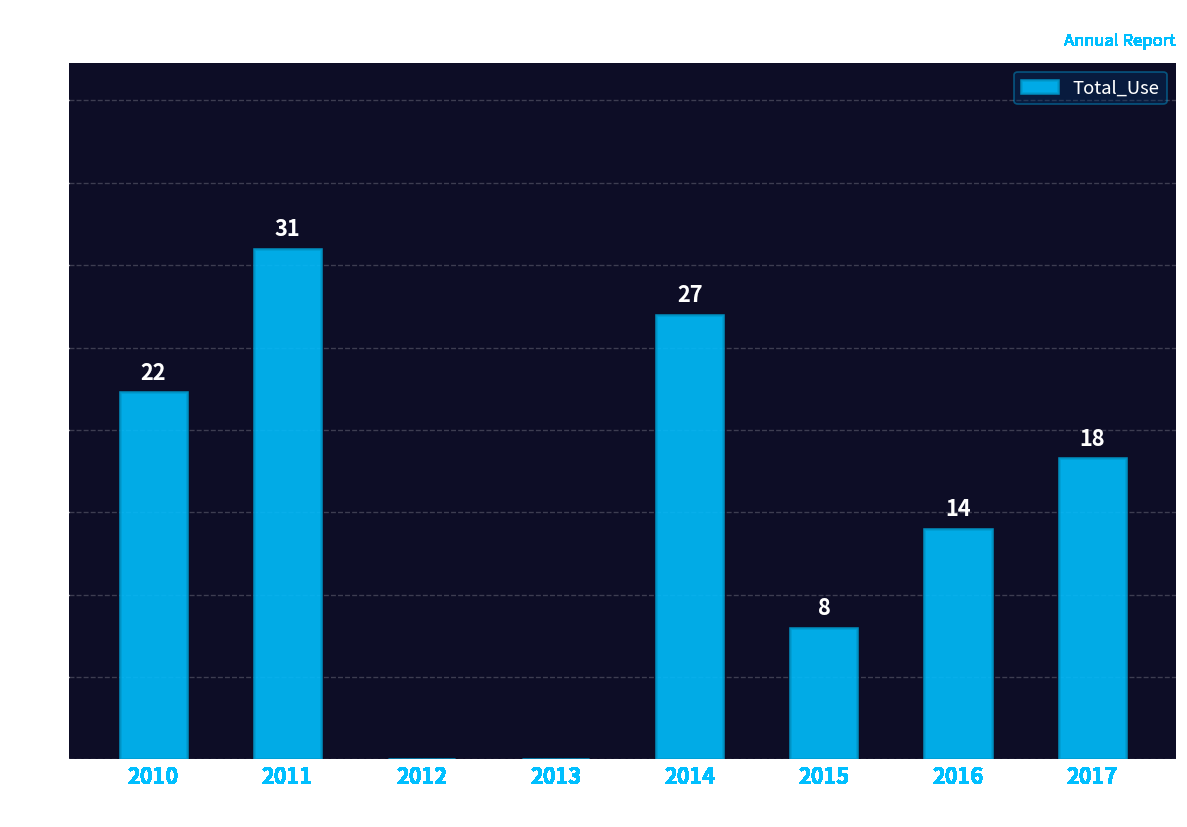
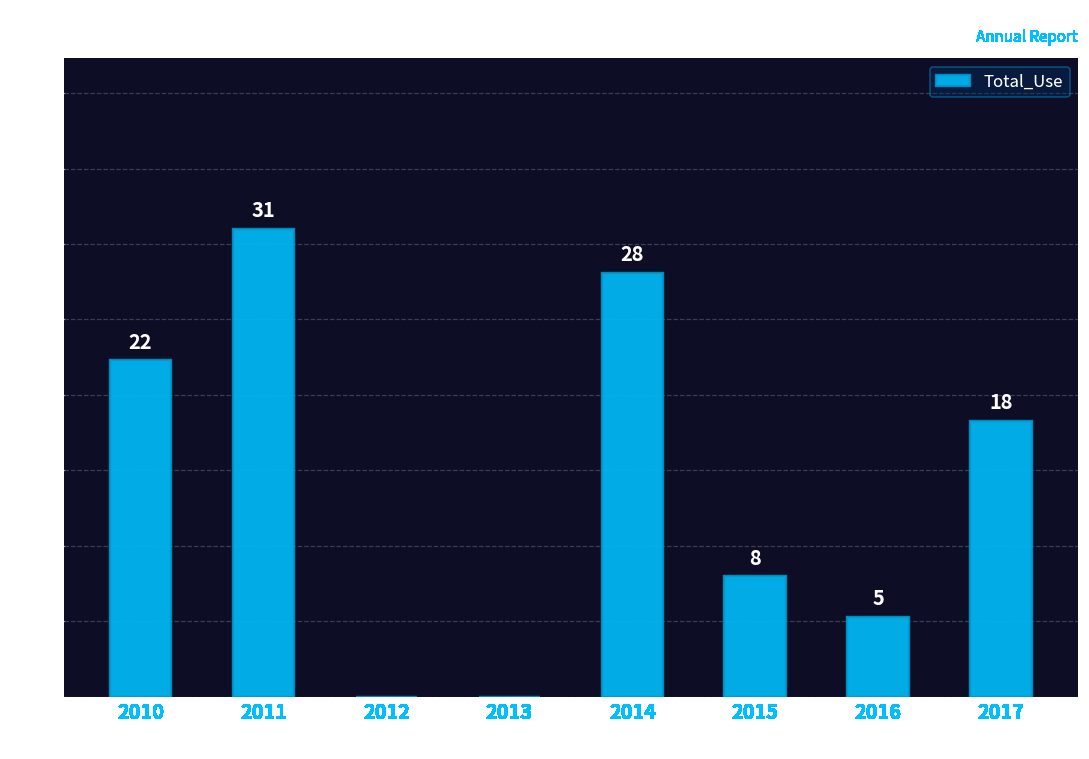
2014: 27 -> 28
2016: 14 -> 5
